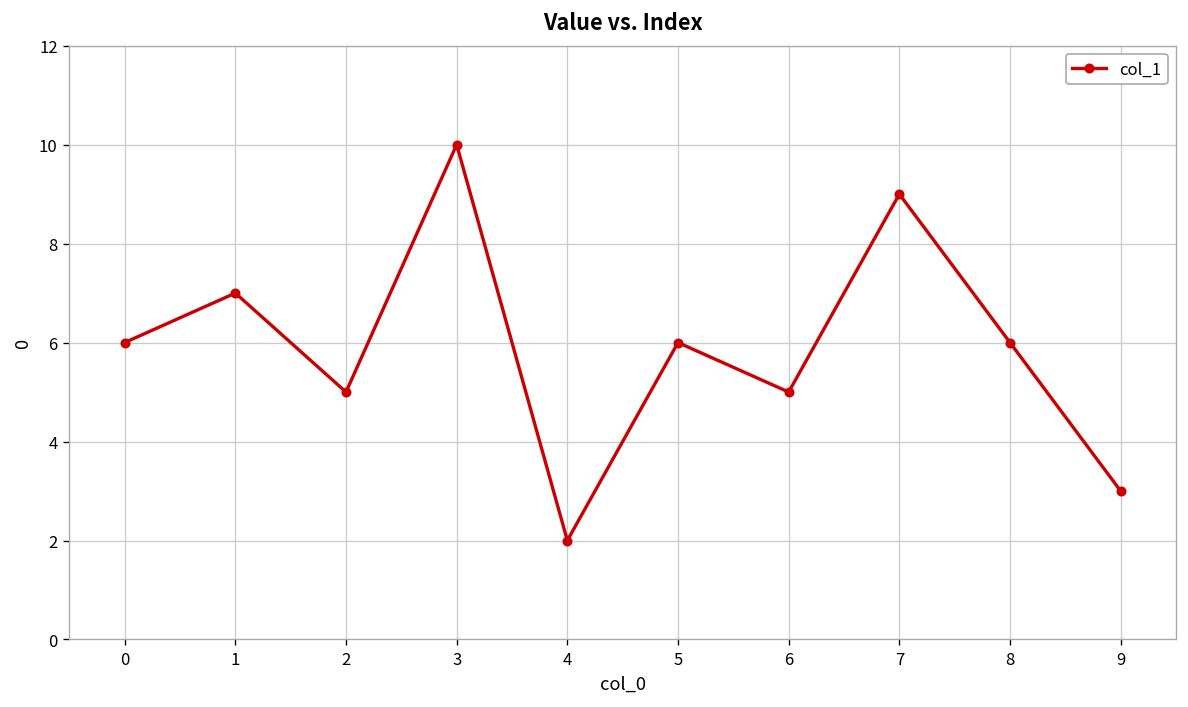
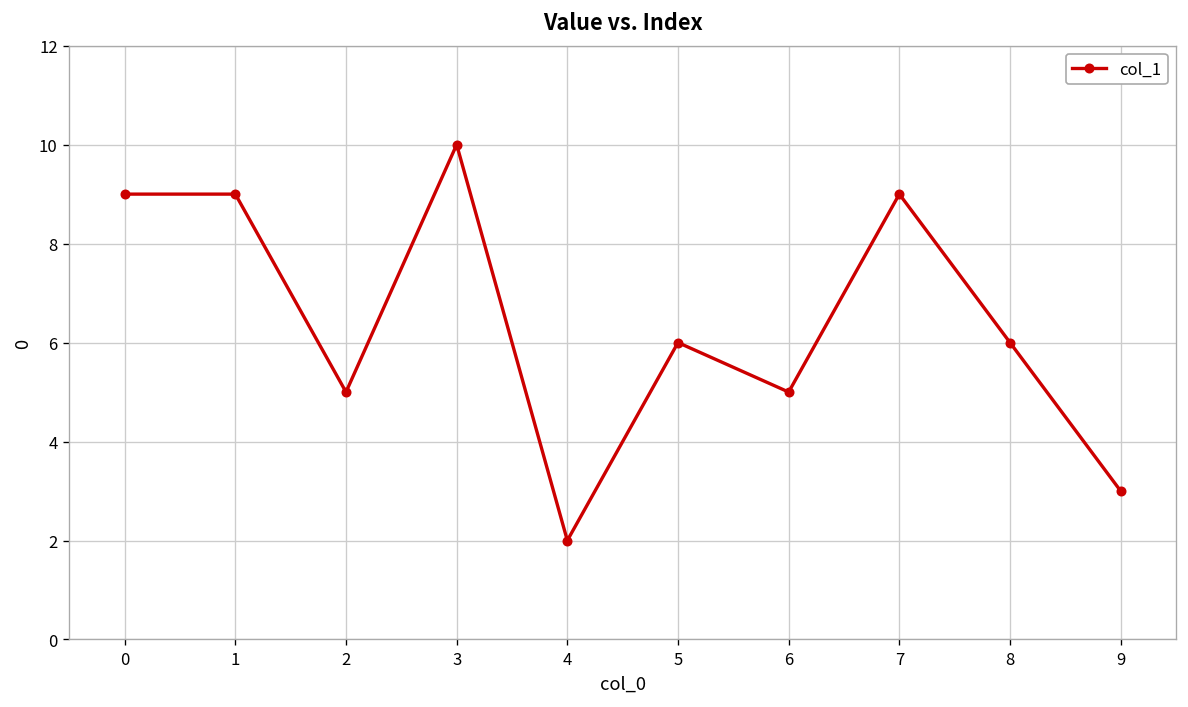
0: 6 -> 9
1: 7 -> 9
